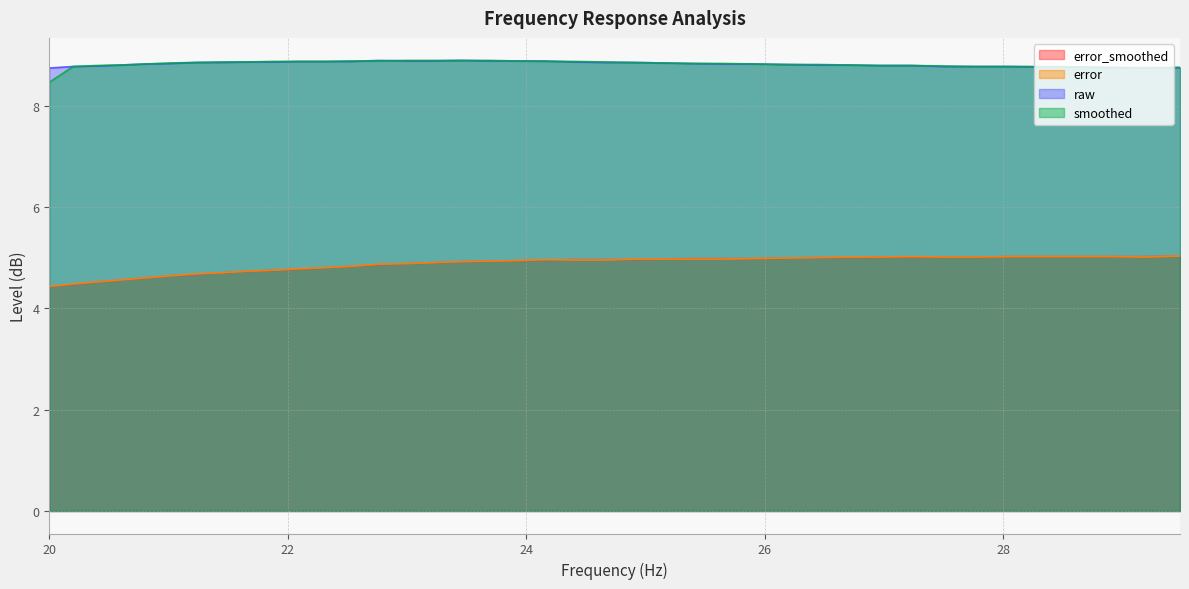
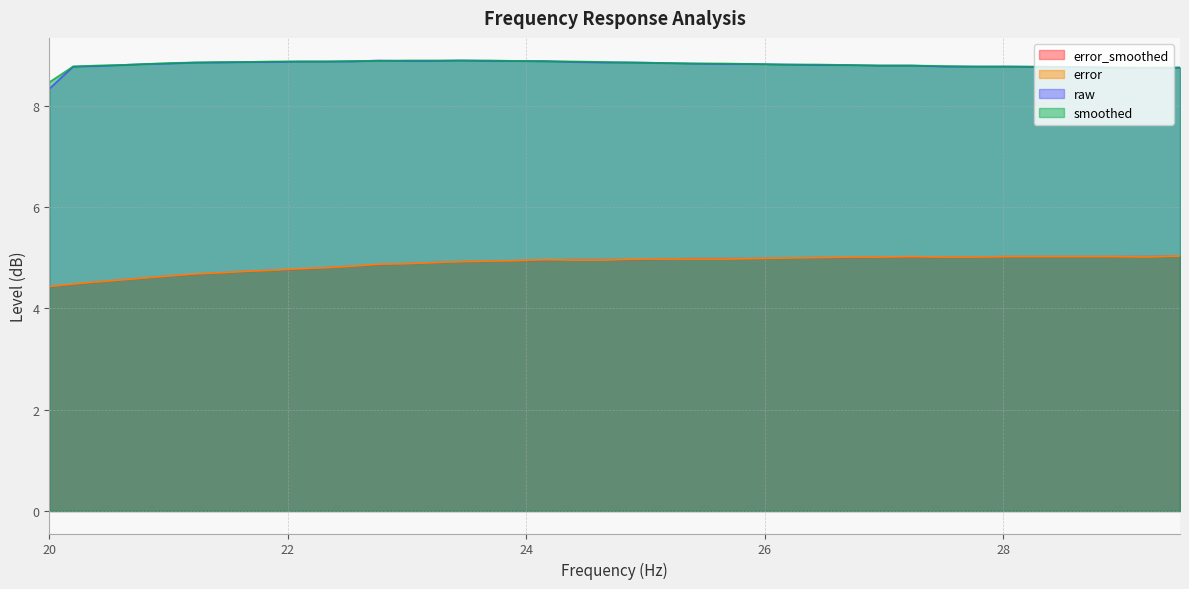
raw, 20: 8.7 -> 8.3
